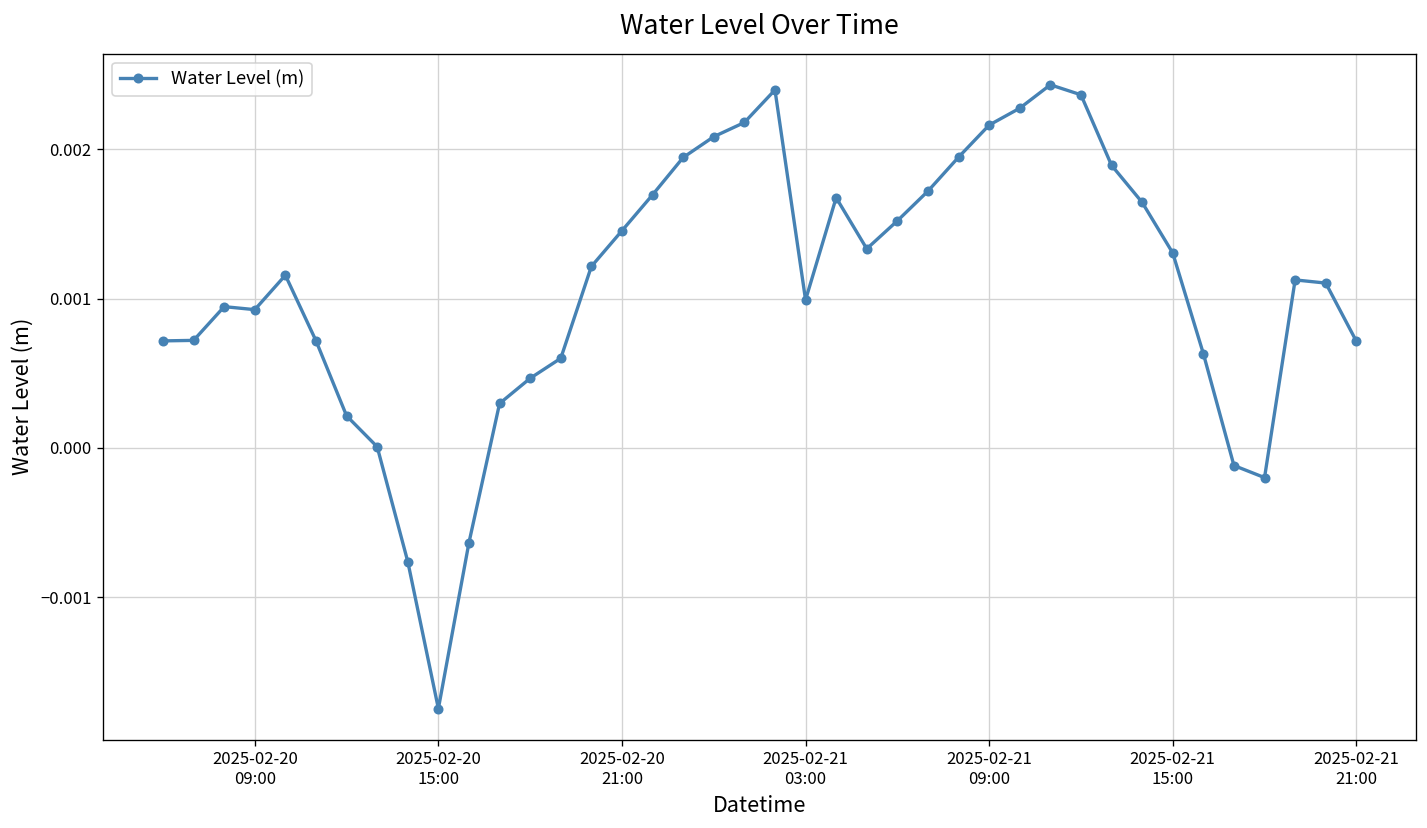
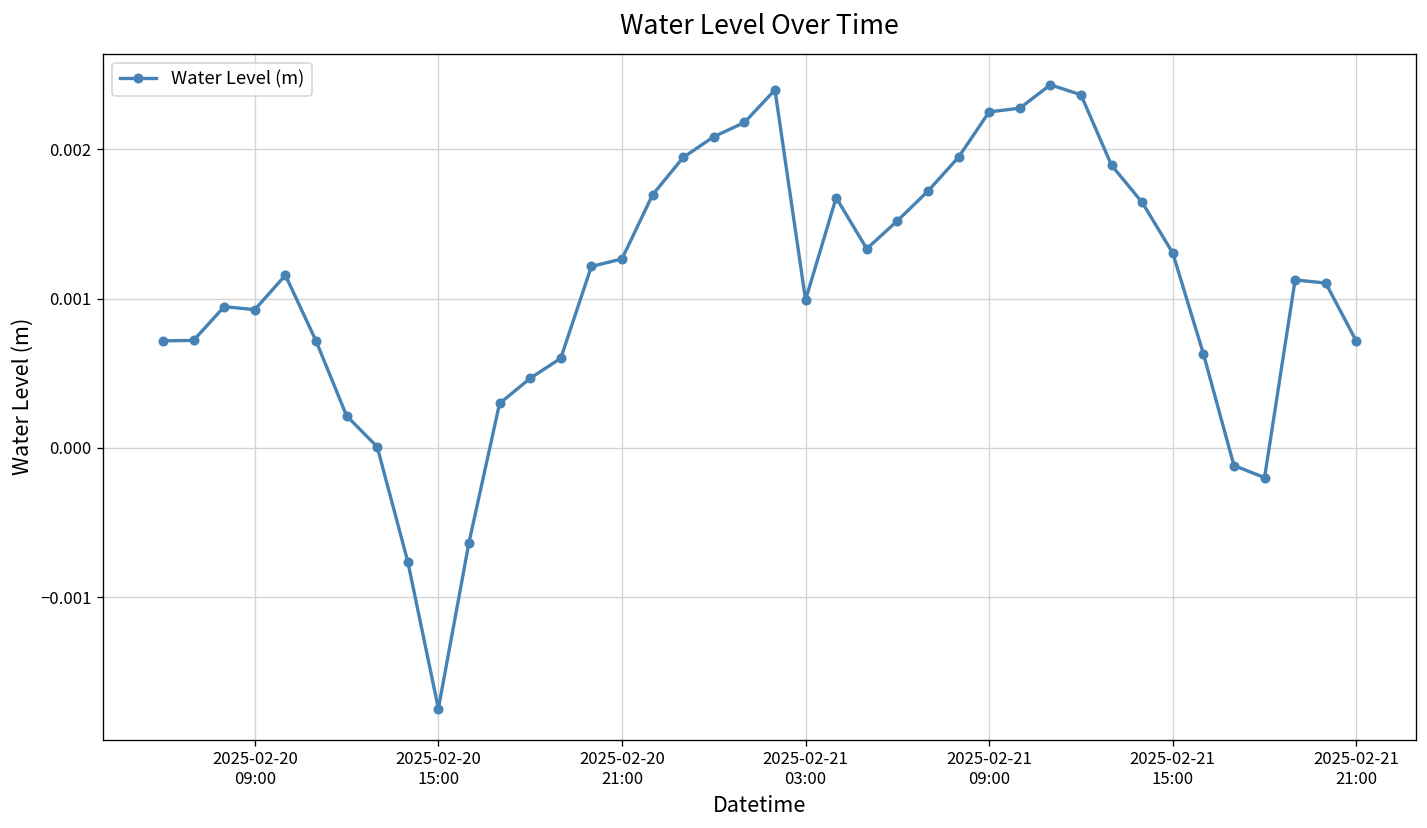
2025-02-20 21:00: 0.00145 -> 0.00127
2025-02-21 09:00: 0.00216 -> 0.00225
